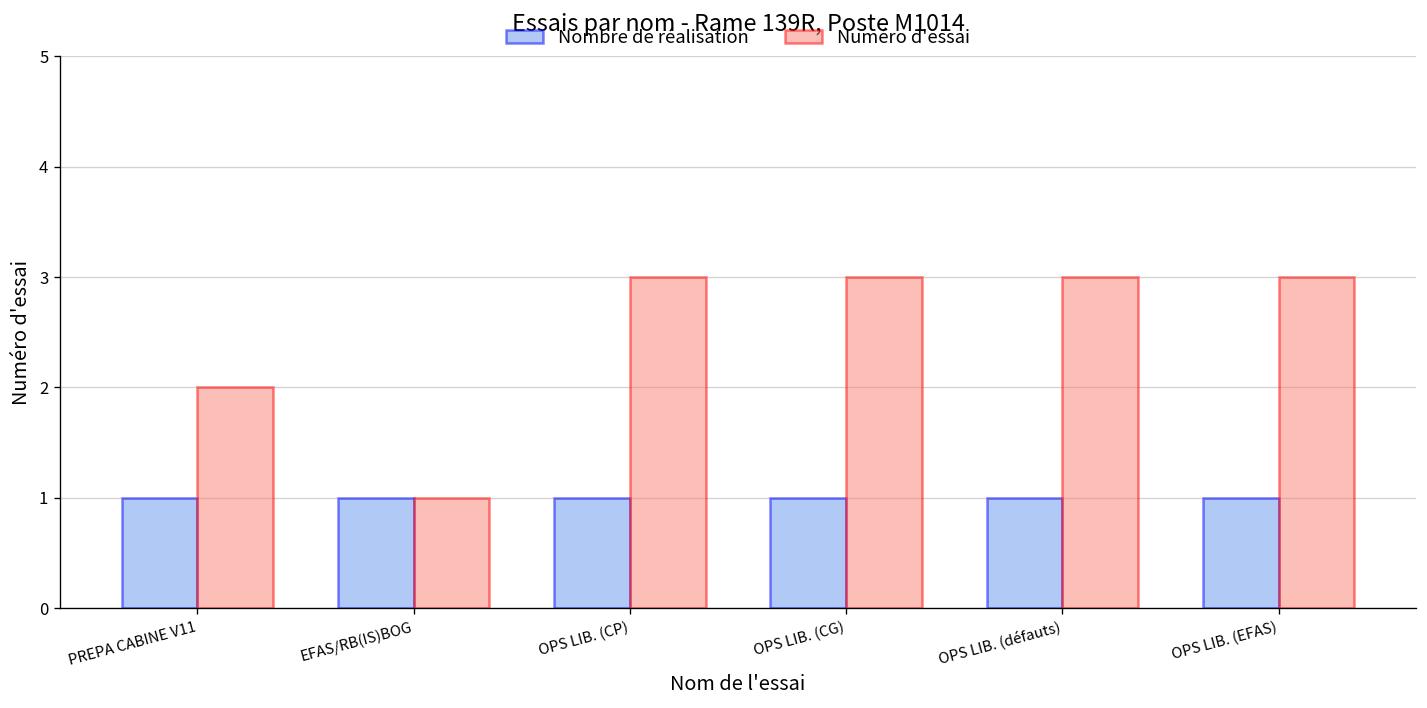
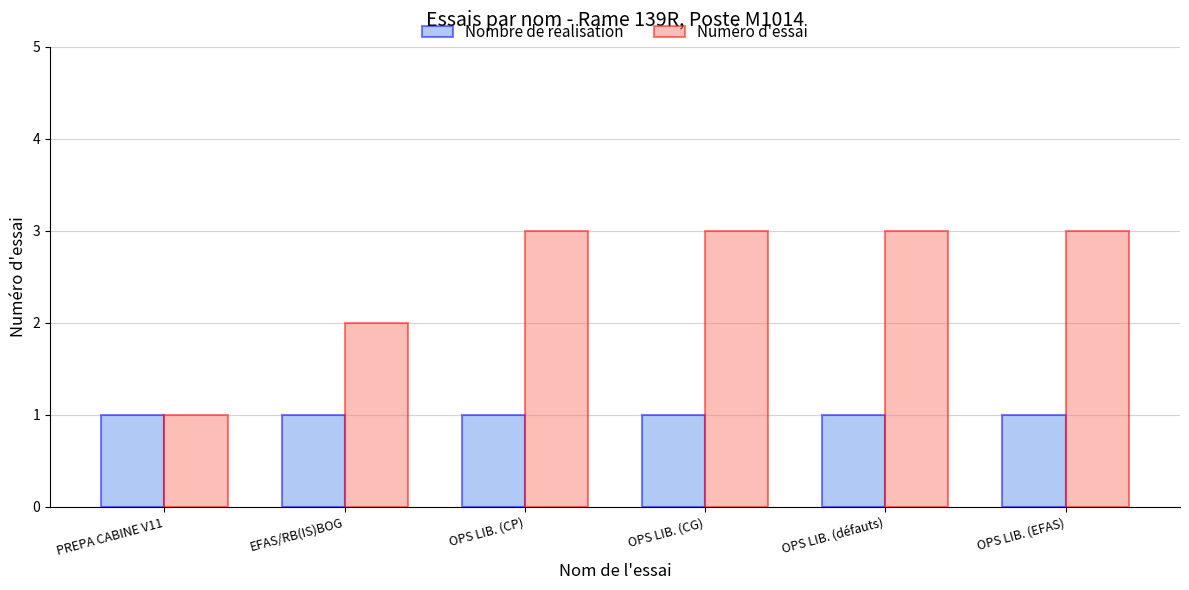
Numéro d'essai, PREPA CABINE V11: 2 -> 1
Numéro d'essai, EFAS/RB(IS)BOG: 1 -> 2
